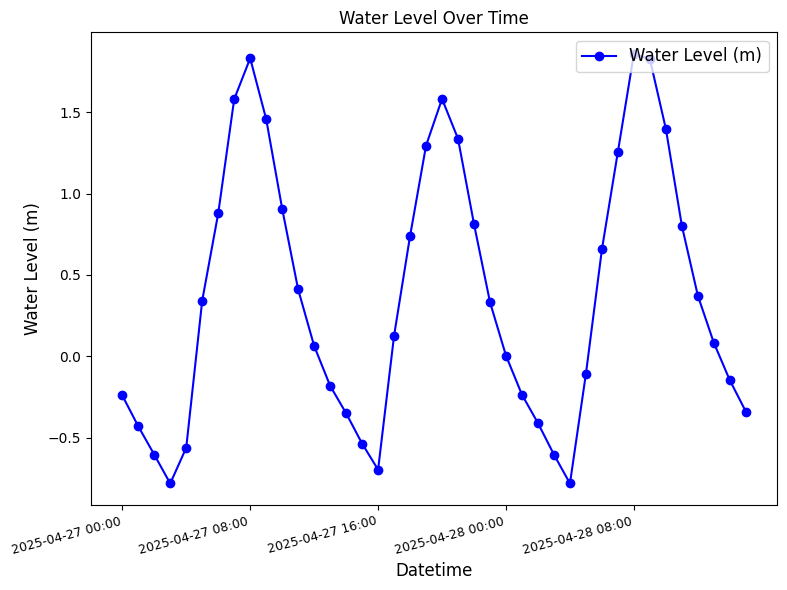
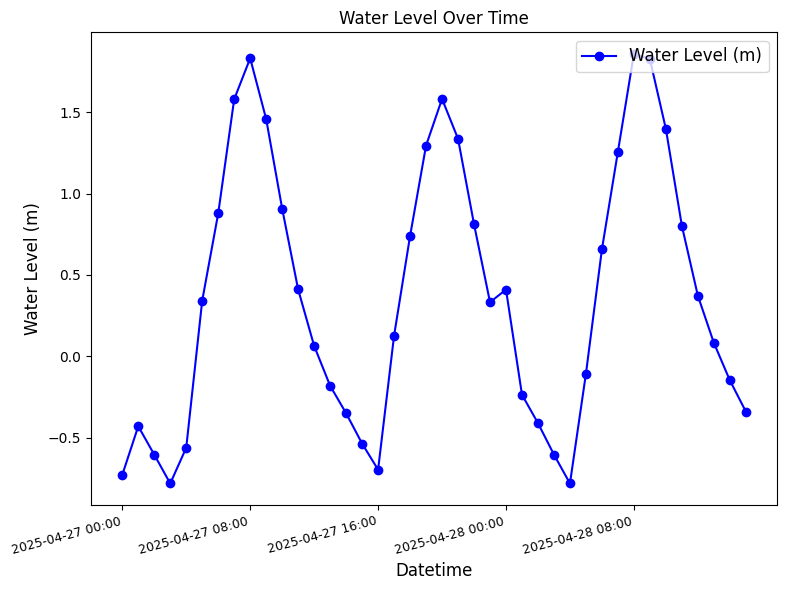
2025-04-27 00:00: -0.24 -> -0.73
2025-04-28 00:00: 0.00 -> 0.41
